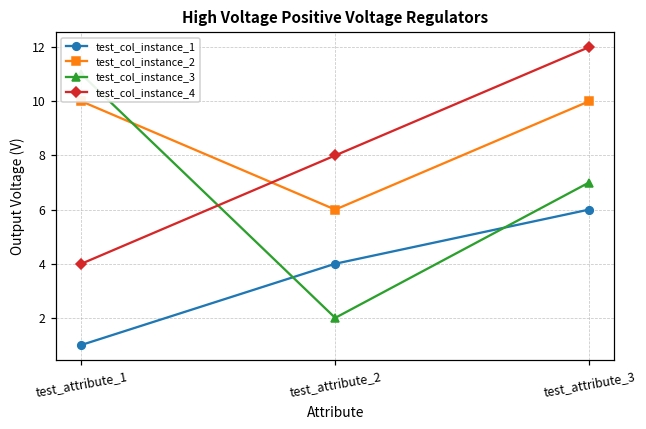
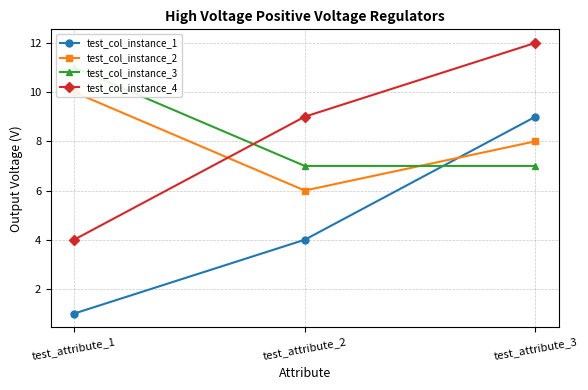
test_col_instance_3, test_attribute_2: 2 -> 7
test_col_instance_4, test_attribute_2: 8 -> 9
test_col_instance_1, test_attribute_3: 6 -> 9
test_col_instance_2, test_attribute_3: 10 -> 8
